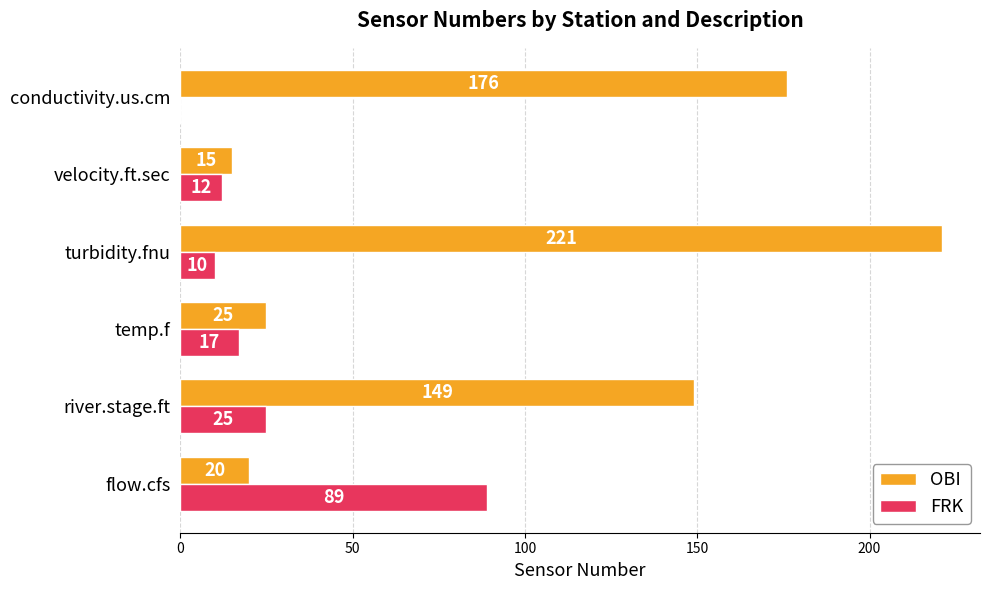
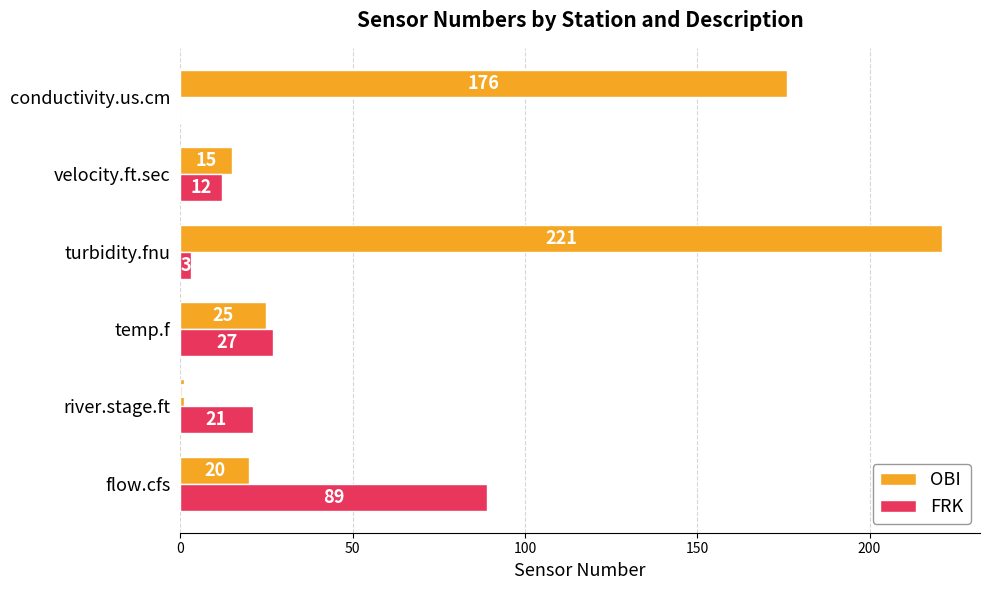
FRK, turbidity.fnu: 10 -> 3
FRK, temp.f: 17 -> 27
OBI, river.stage.ft: 149 -> 1
FRK, river.stage.ft: 25 -> 21
